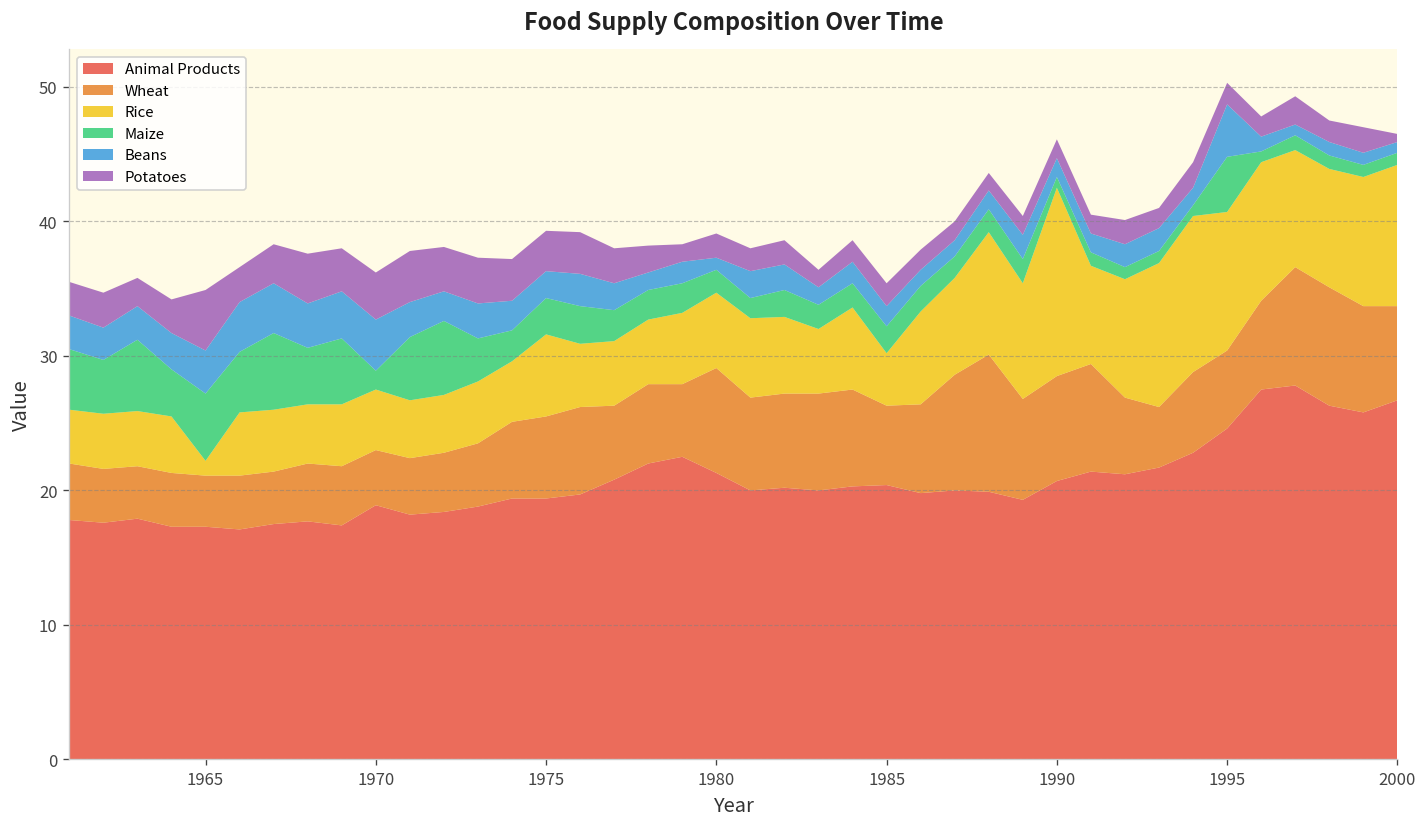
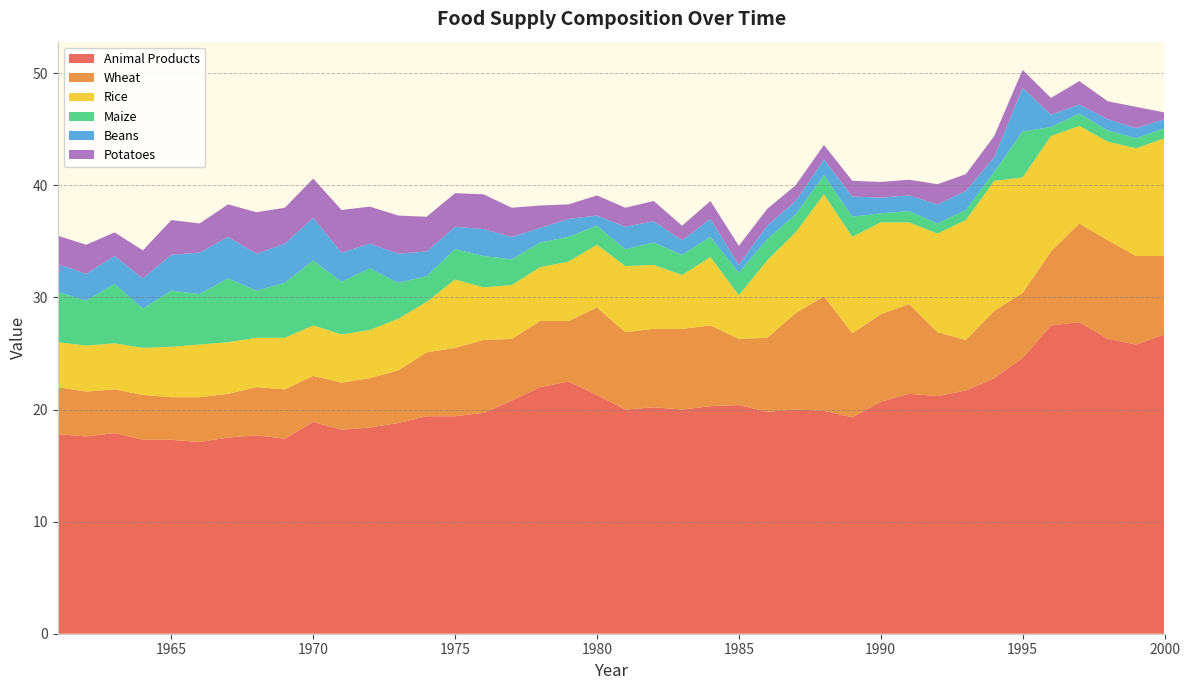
Rice, 1965: 1.1 -> 4.5
Potatoes, 1965: 4.5 -> 3.1
Maize, 1970: 1.4 -> 5.8
Beans, 1985: 1.5 -> 0.7
Rice, 1990: 14.0 -> 8.2
